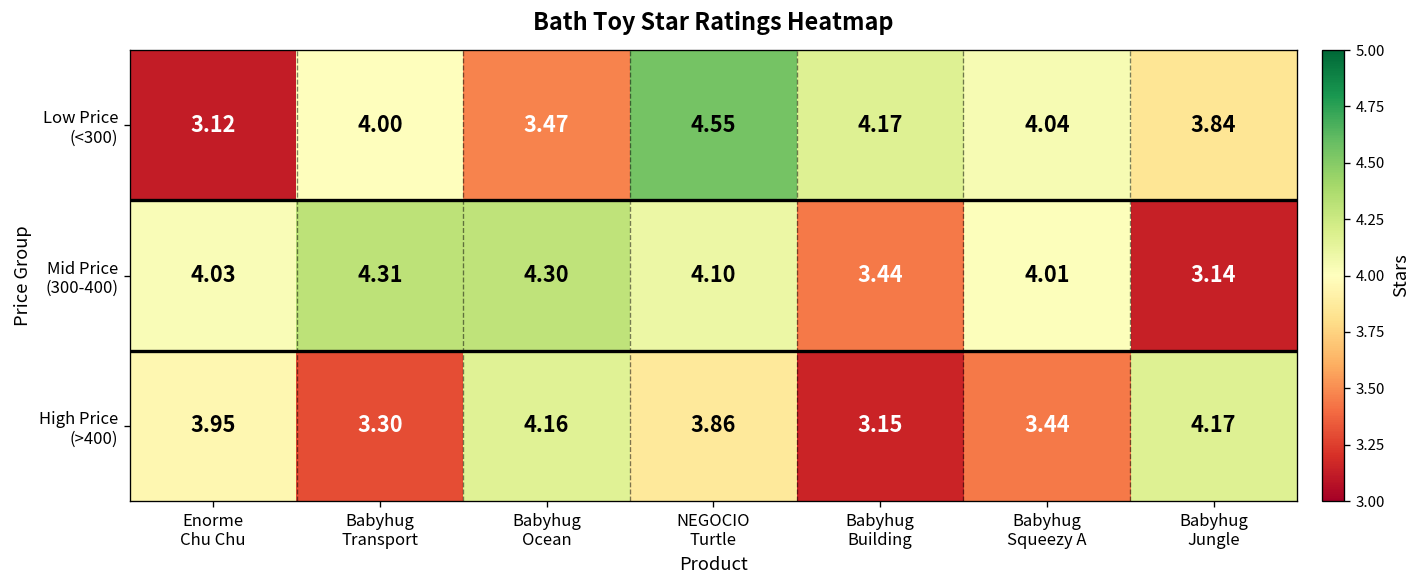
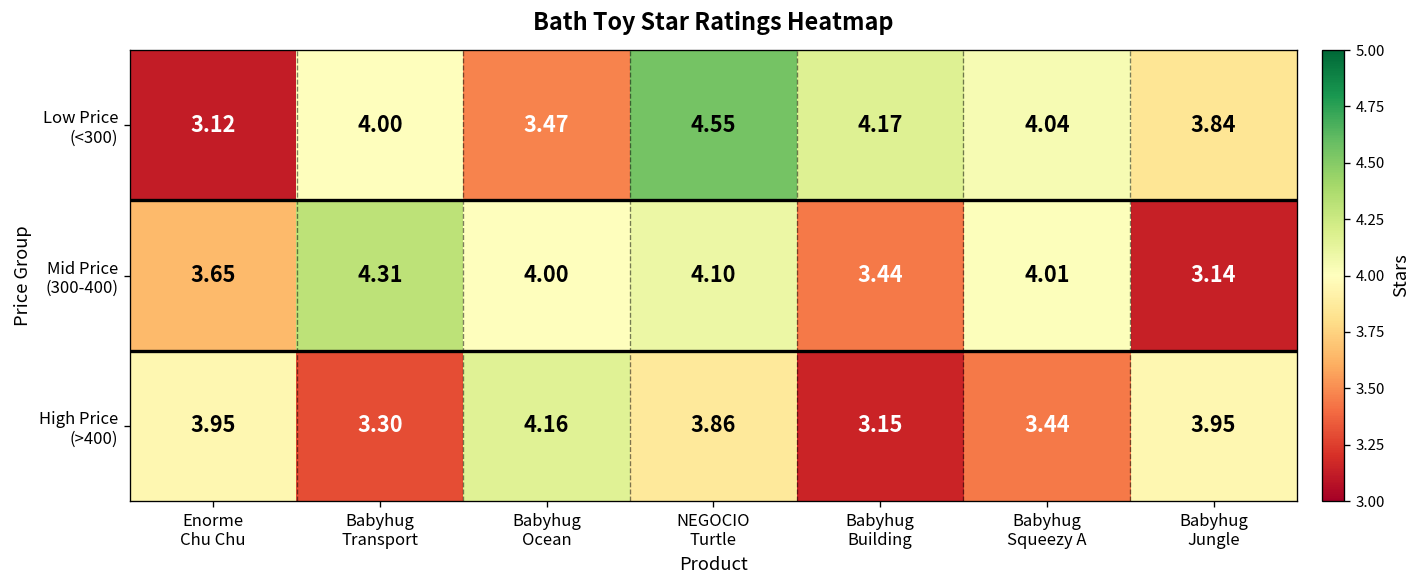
Mid Price (300-400), Enorme Chu Chu: 4.03 -> 3.65
Mid Price (300-400), Babyhug Ocean: 4.30 -> 4.00
High Price (>400), Babyhug Jungle: 4.17 -> 3.95
